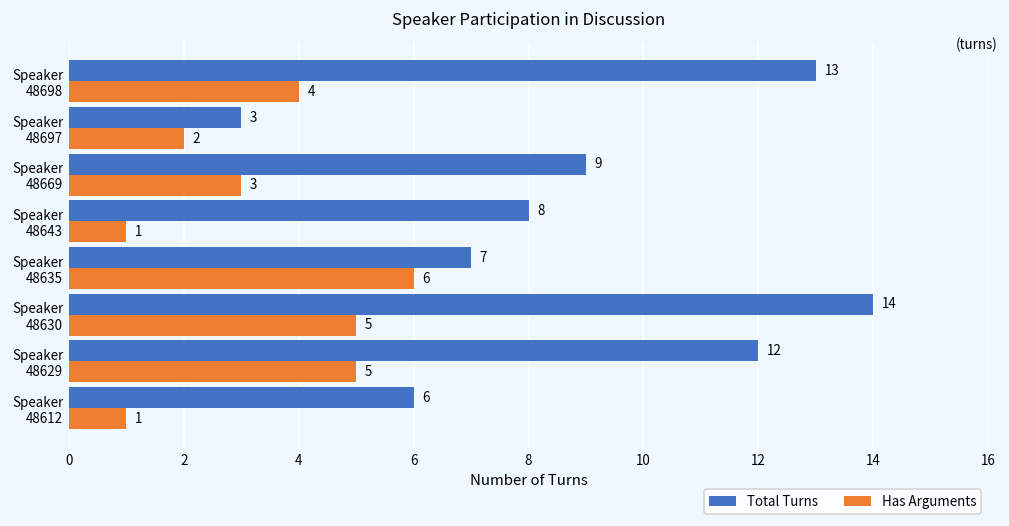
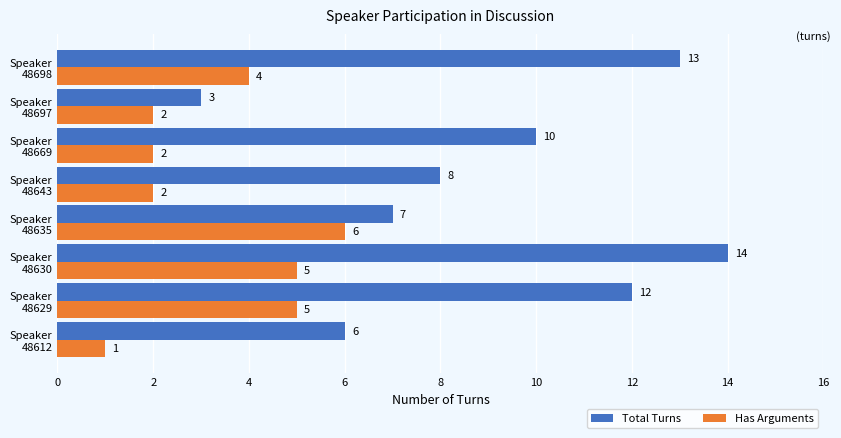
Total Turns, Speaker 48669: 9 -> 10
Has Arguments, Speaker 48669: 3 -> 2
Has Arguments, Speaker 48643: 1 -> 2
